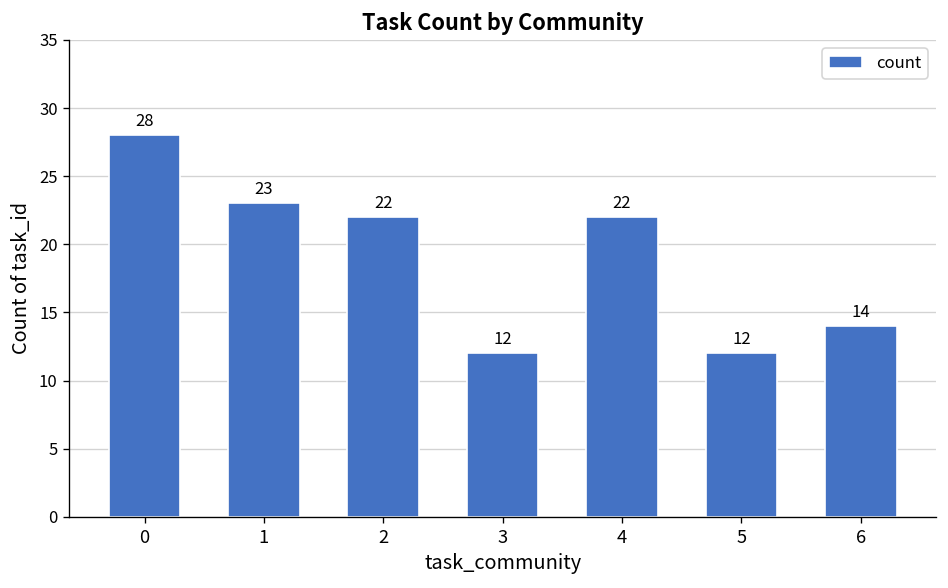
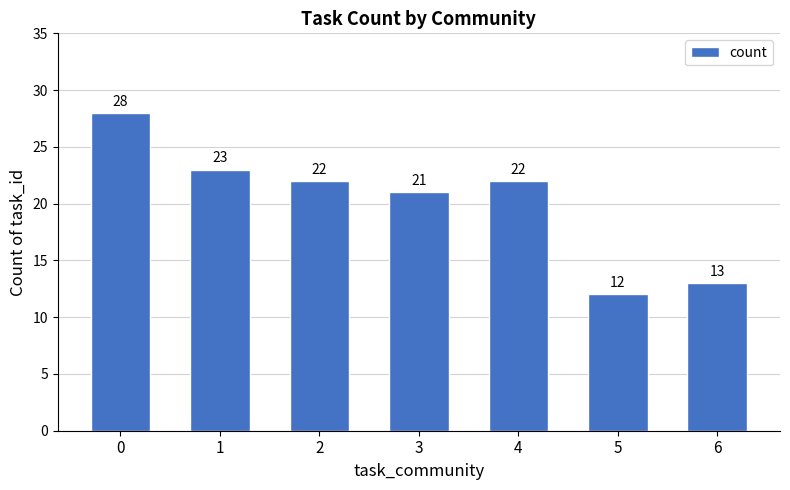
3: 12 -> 21
6: 14 -> 13
